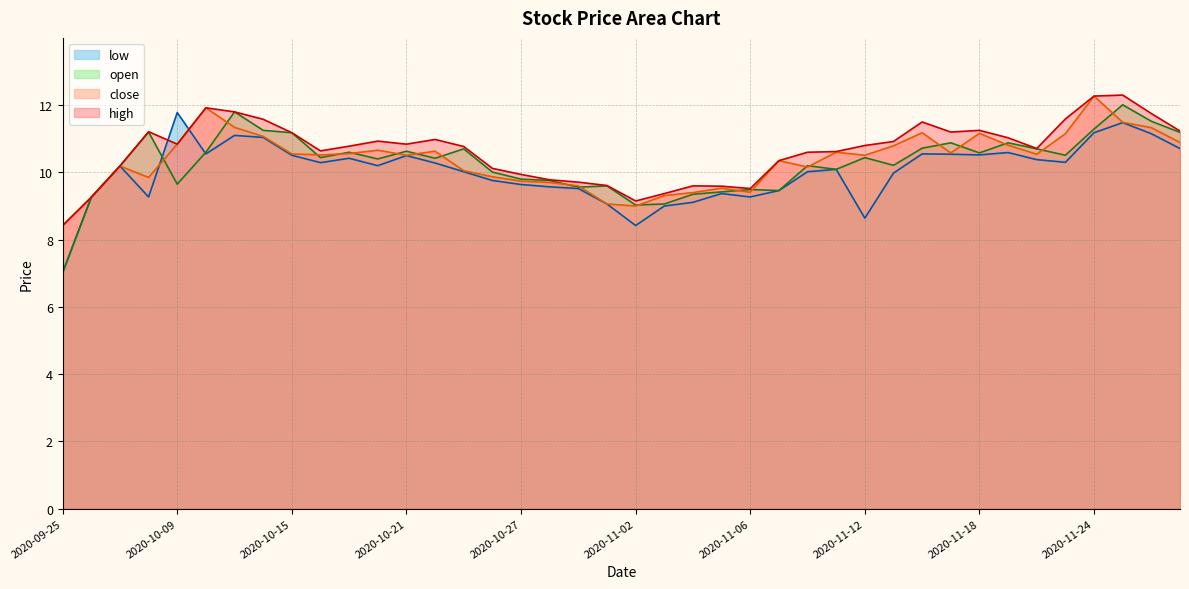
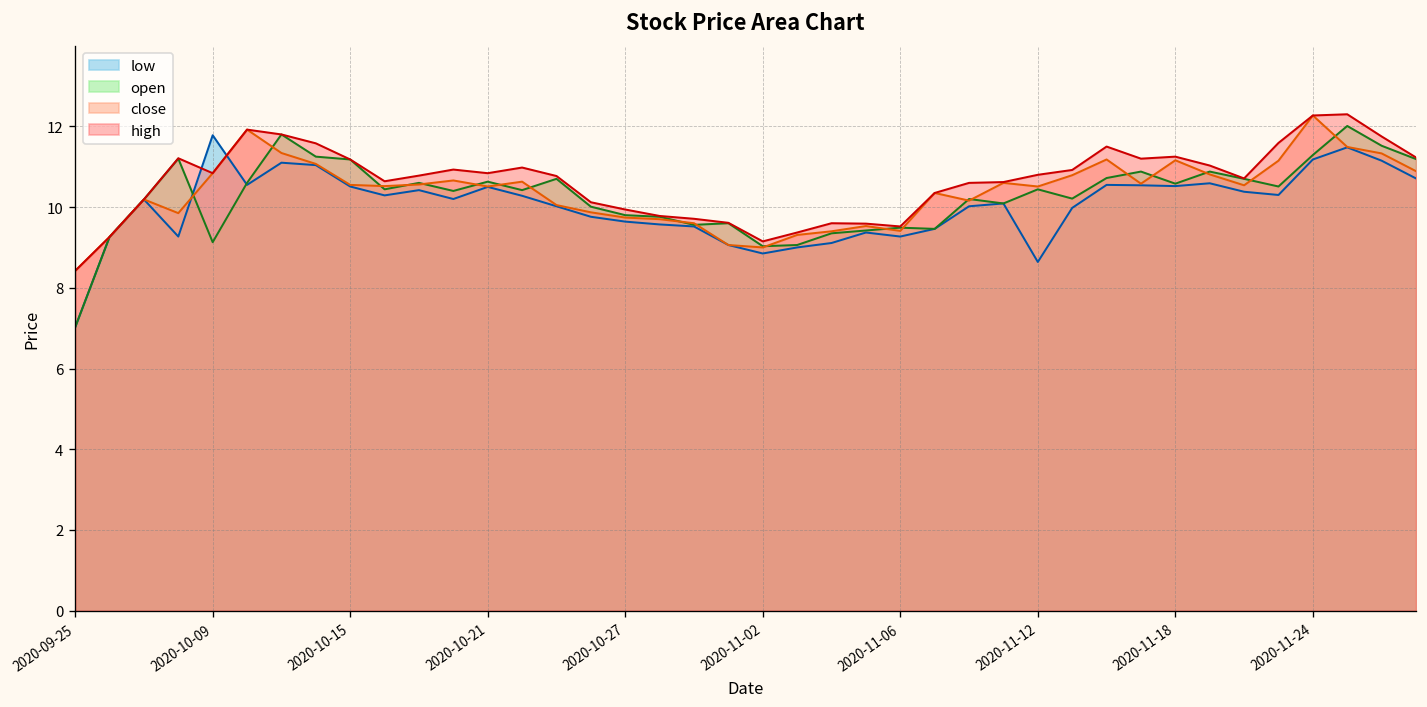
open, 2020-10-09: 9.7 -> 9.1
low, 2020-11-02: 8.4 -> 8.9
